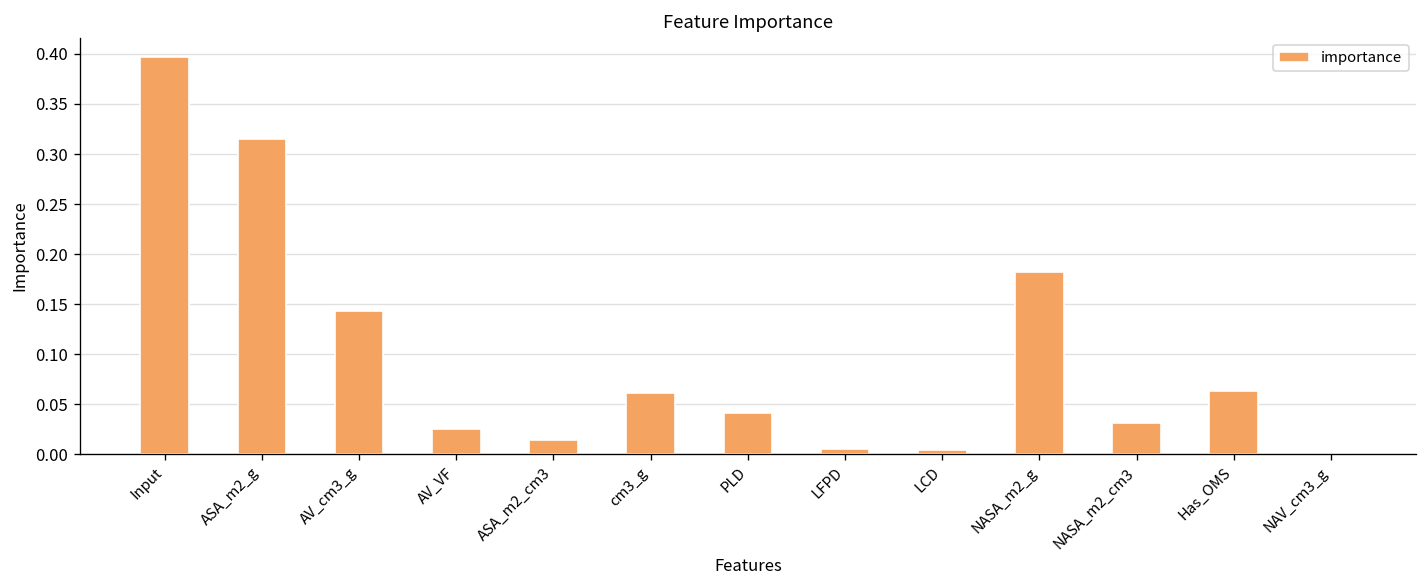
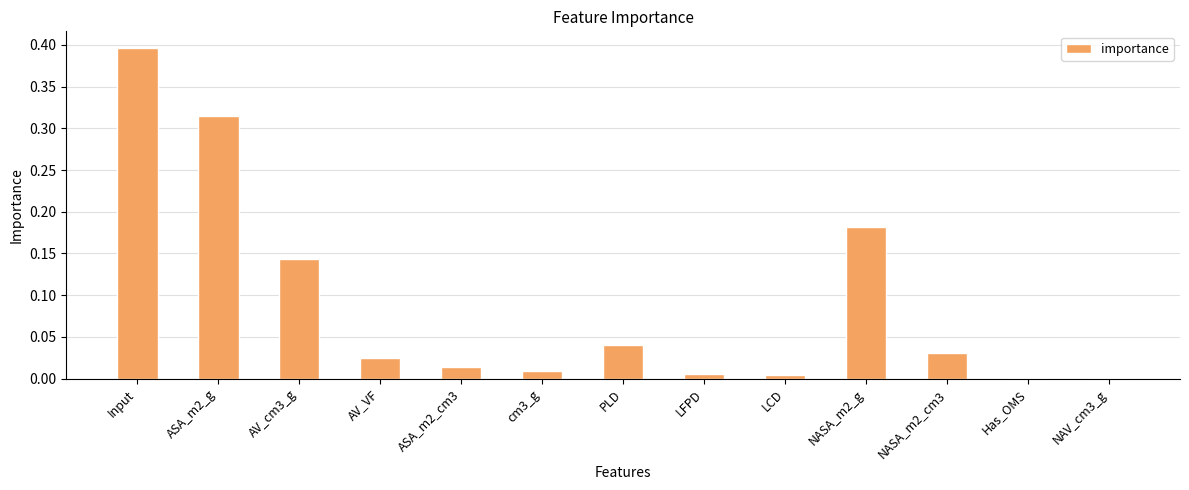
cm3_g: 0.06 -> 0.01
Has_OMS: 0.06 -> 0.00
